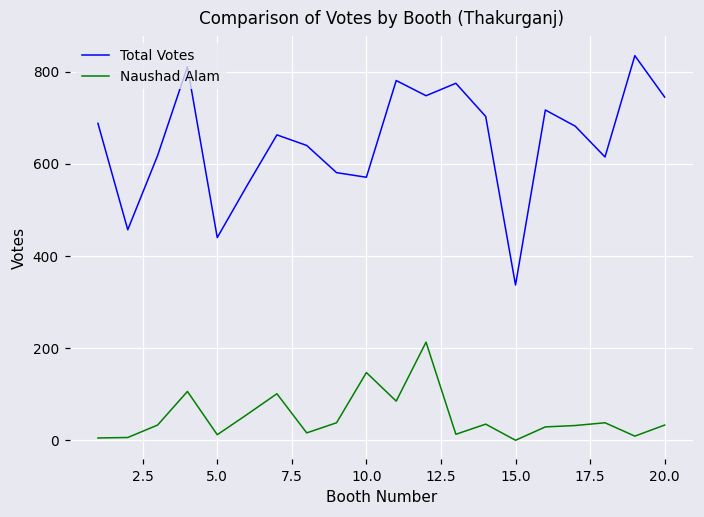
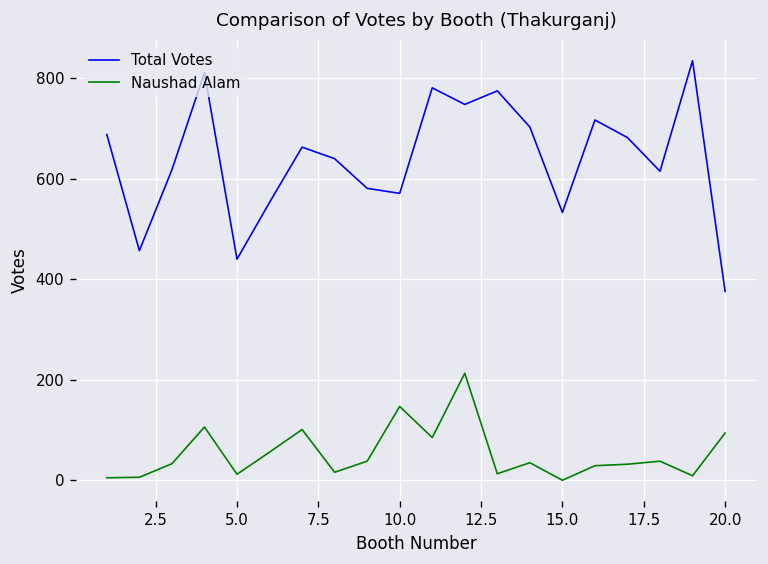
Total Votes, 15.0: 340 -> 530
Total Votes, 20.0: 750 -> 380
Naushad Alam, 20.0: 30 -> 90
